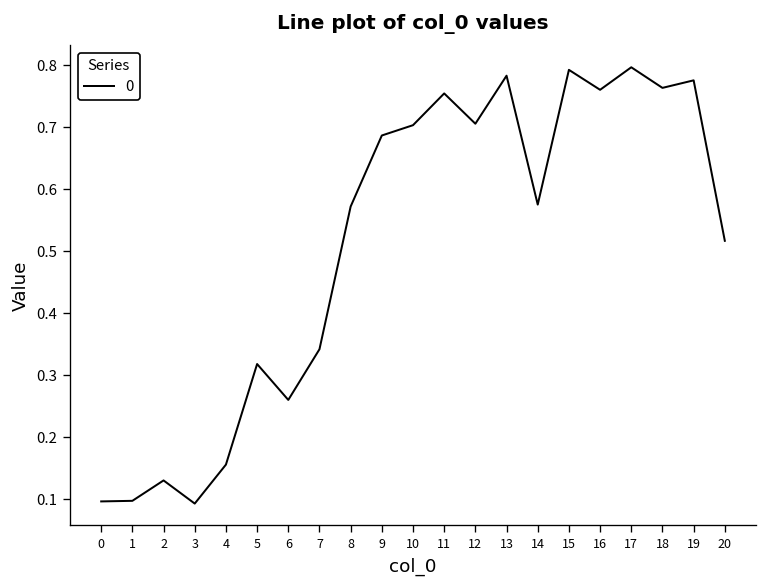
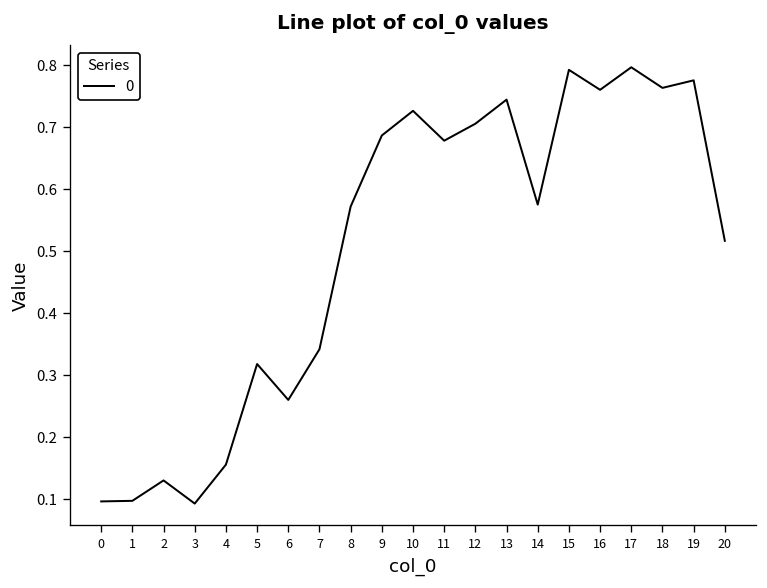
10: 0.70 -> 0.73
11: 0.75 -> 0.68
13: 0.78 -> 0.74
